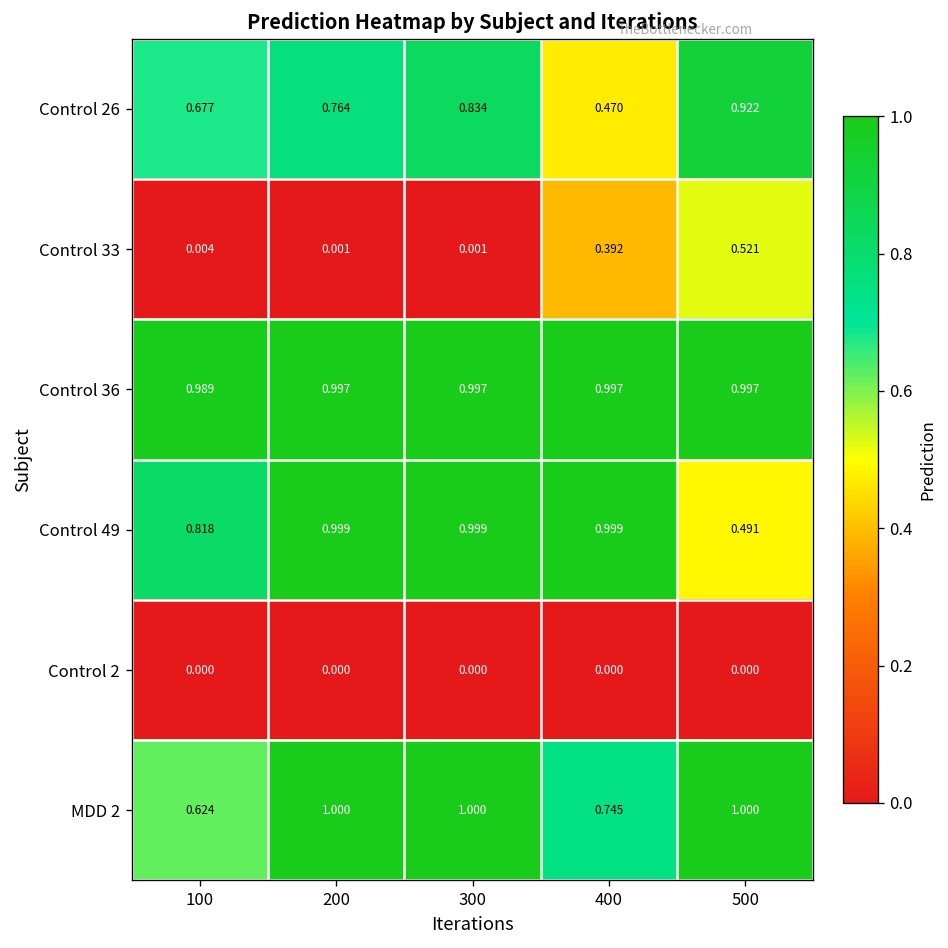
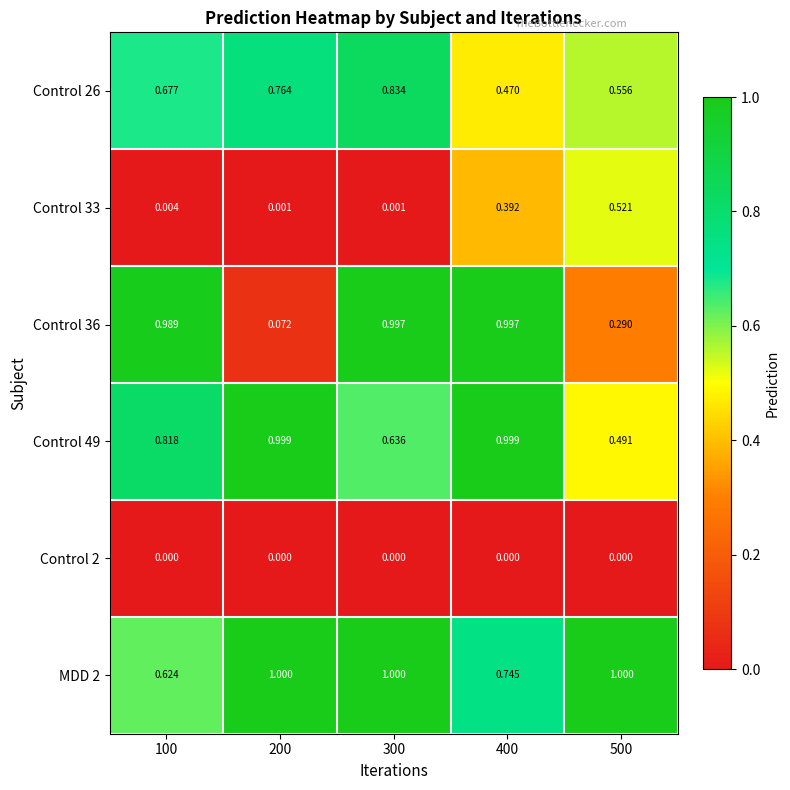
Control 26, 500: 0.922 -> 0.556
Control 36, 200: 0.997 -> 0.072
Control 36, 500: 0.997 -> 0.290
Control 49, 300: 0.999 -> 0.636
